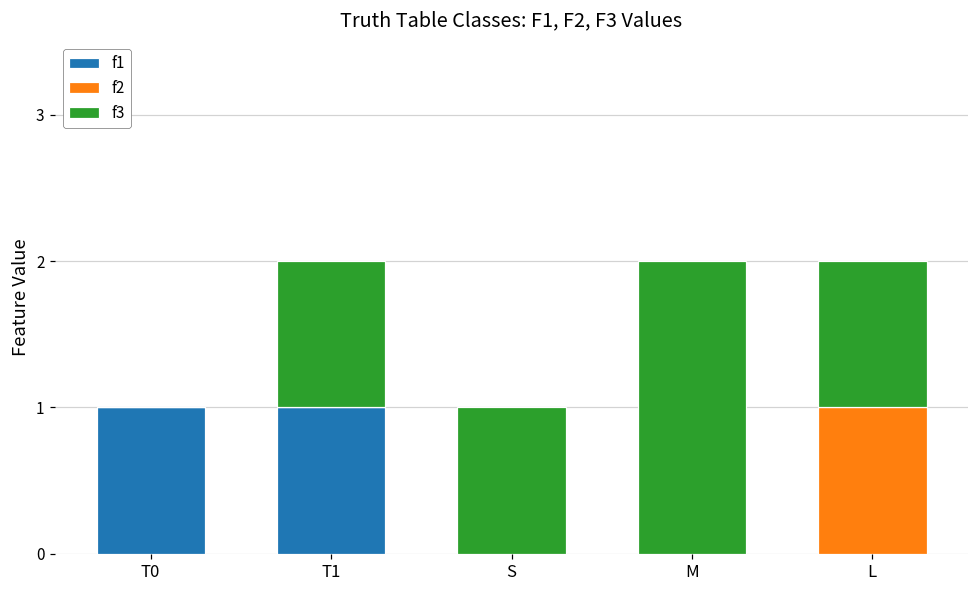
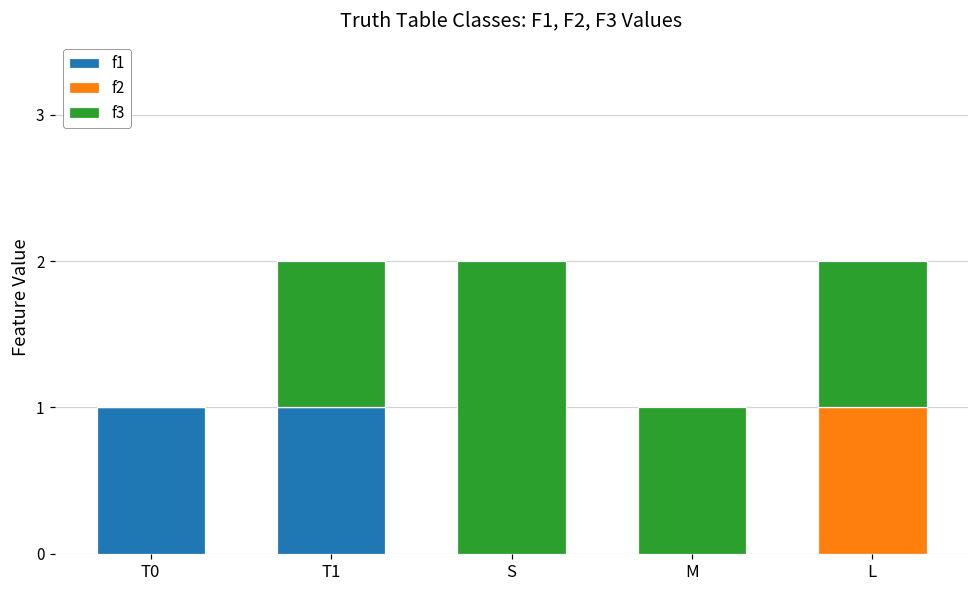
f3, S: 1 -> 2
f3, M: 2 -> 1
